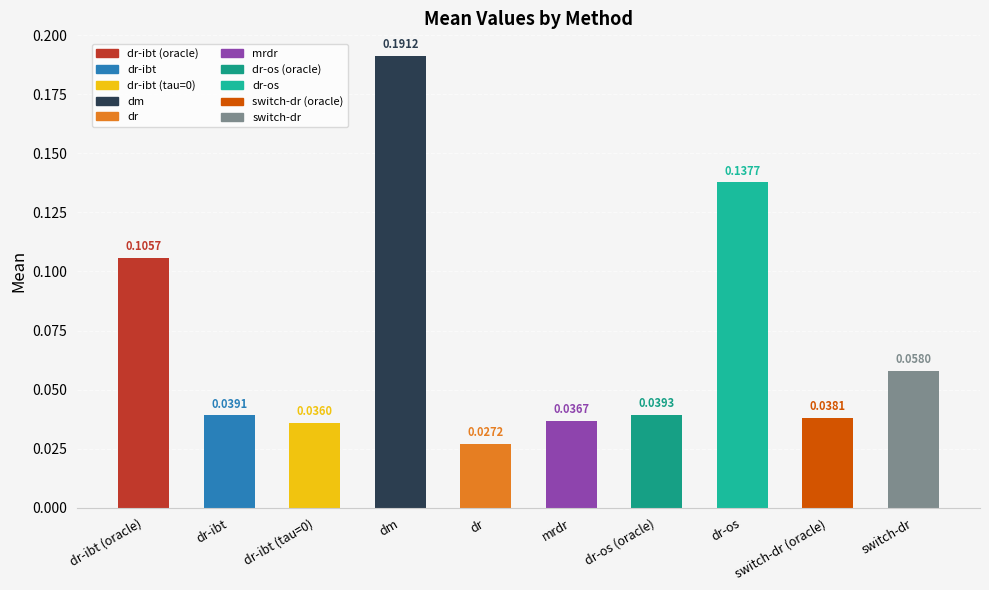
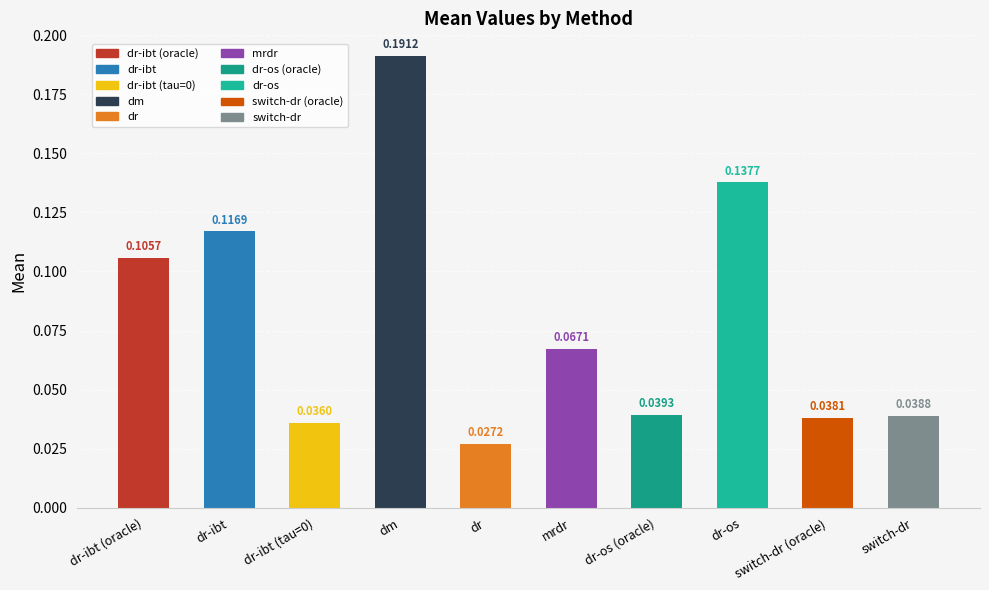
dr-ibt: 0.0391 -> 0.1169
mrdr: 0.0367 -> 0.0671
switch-dr: 0.0580 -> 0.0388
